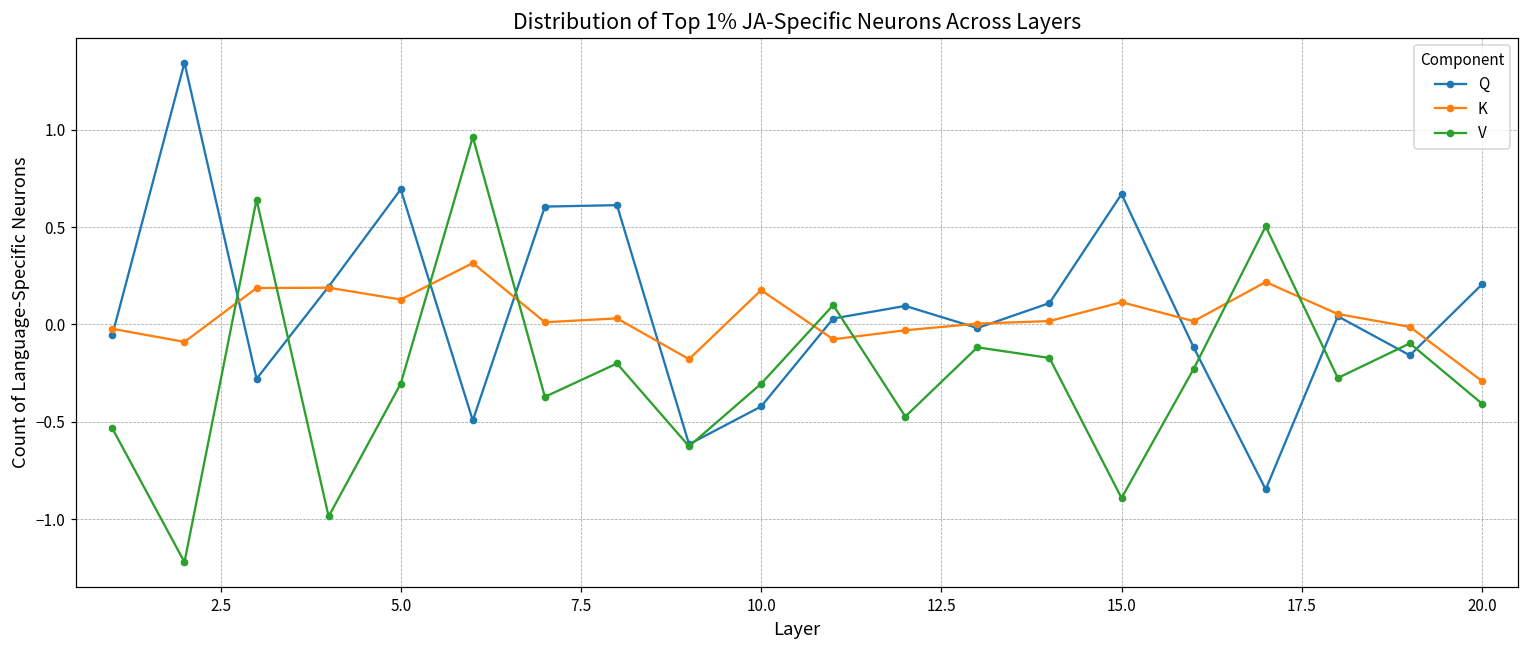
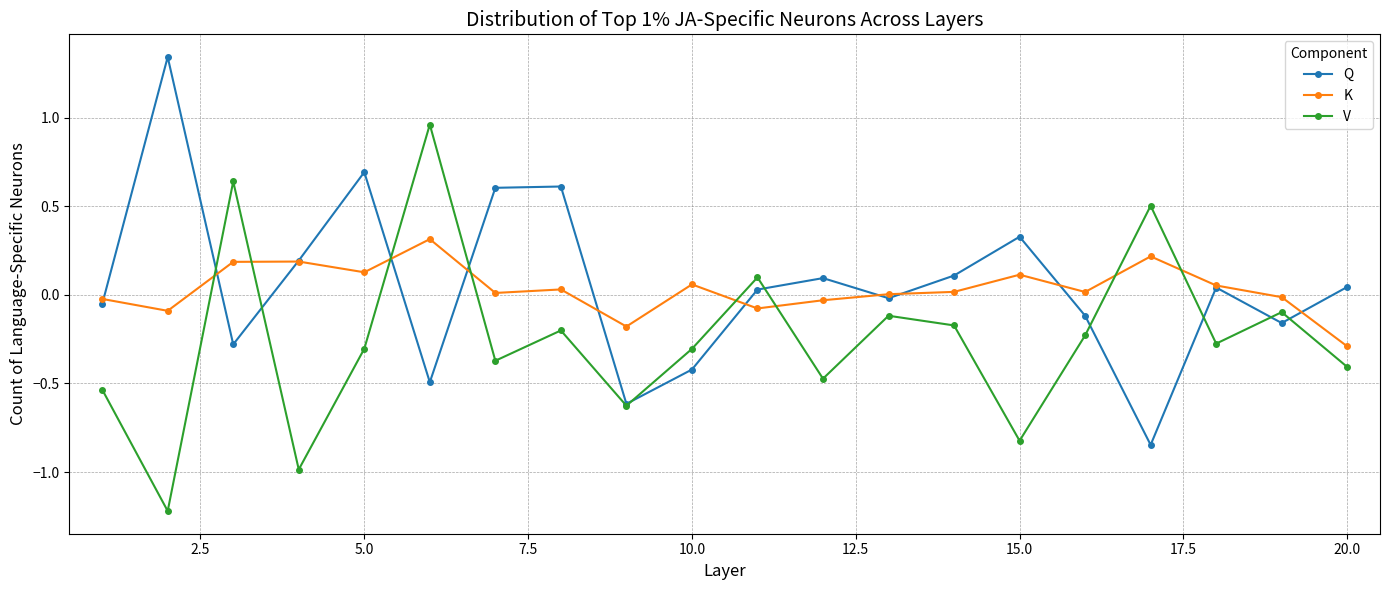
K, 10.0: 0.18 -> 0.06
Q, 15.0: 0.67 -> 0.33
V, 15.0: -0.89 -> -0.82
Q, 20.0: 0.21 -> 0.05
